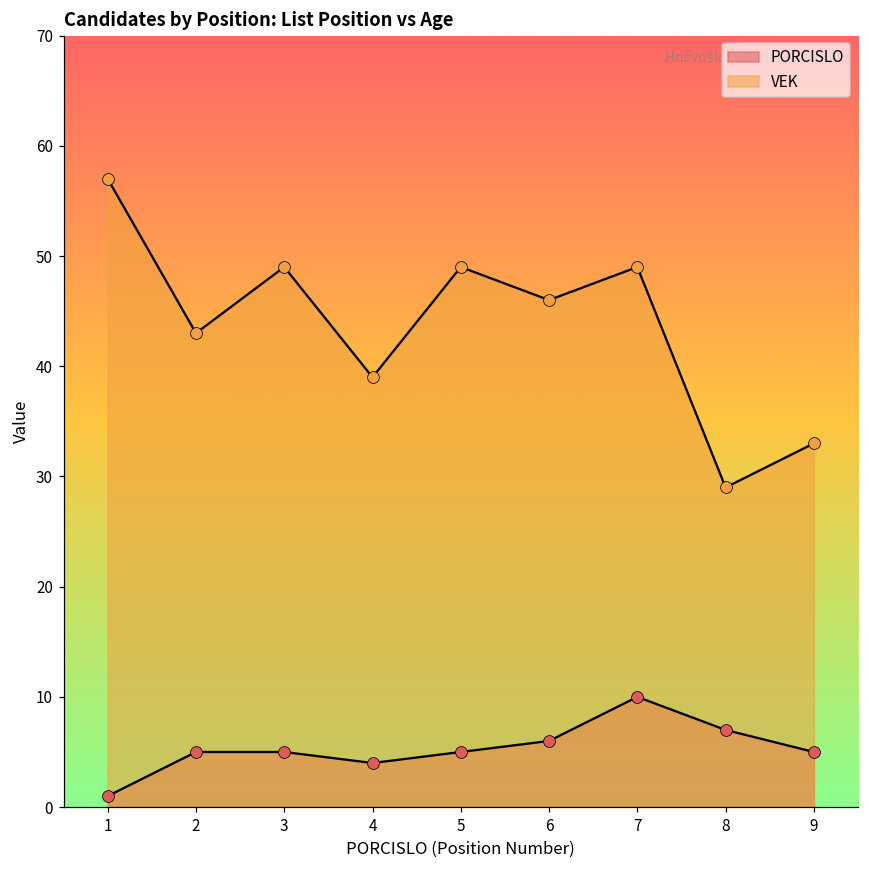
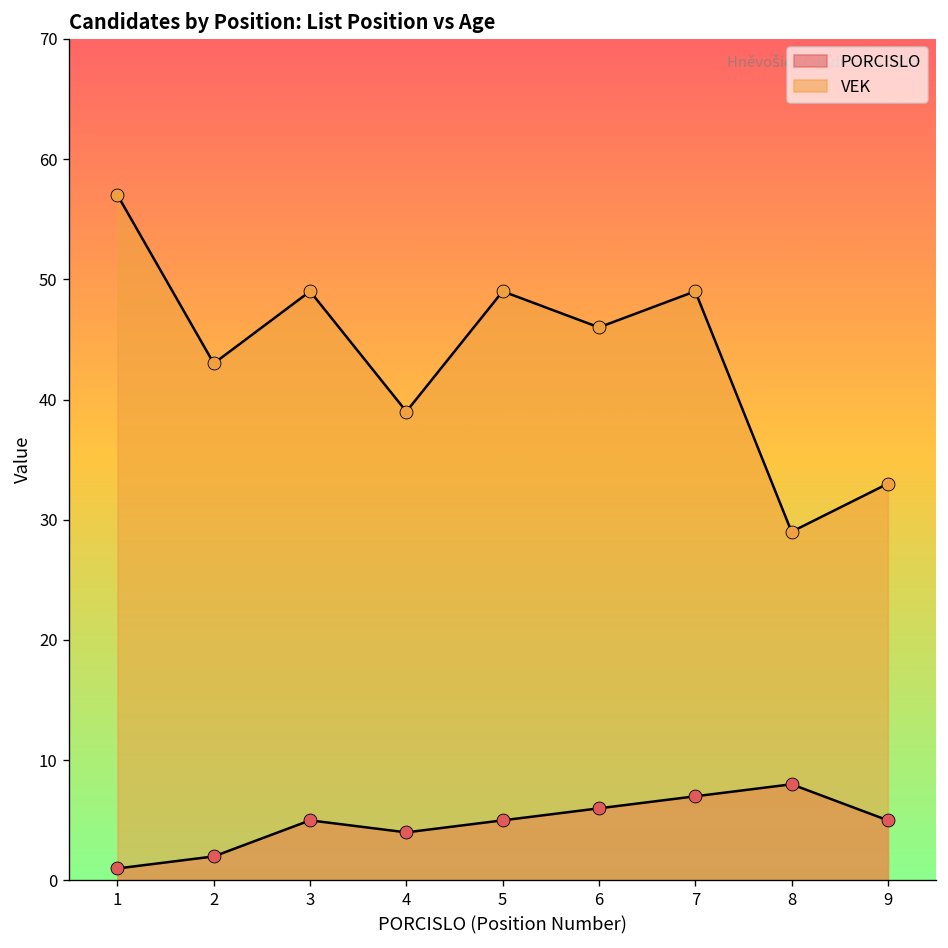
PORCISLO, 2: 5 -> 2
PORCISLO, 7: 10 -> 7
PORCISLO, 8: 7 -> 8
